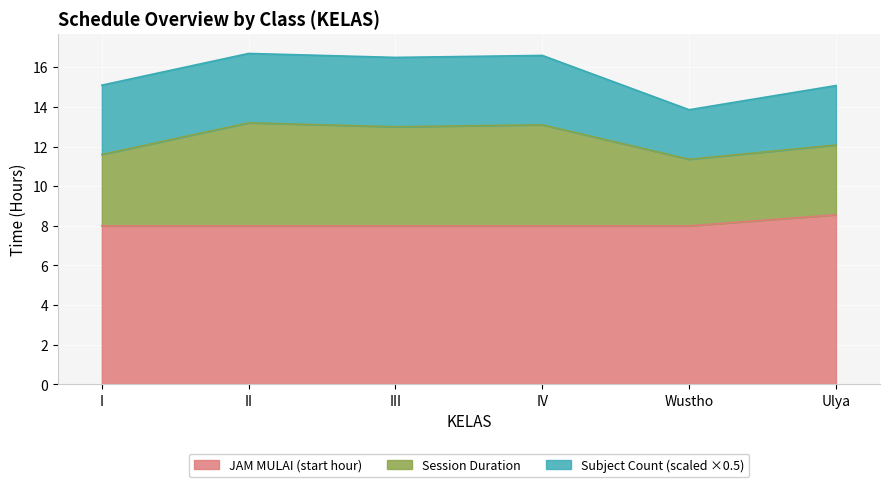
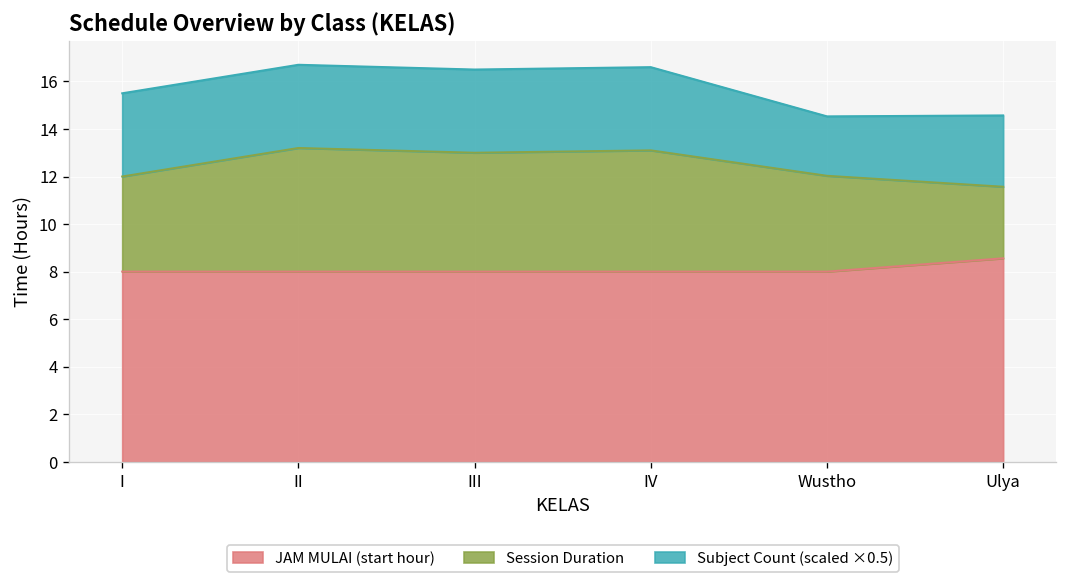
Session Duration, I: 11.6 -> 12.0
Session Duration, Wustho: 11.4 -> 12.0
Session Duration, Ulya: 12.1 -> 11.6
